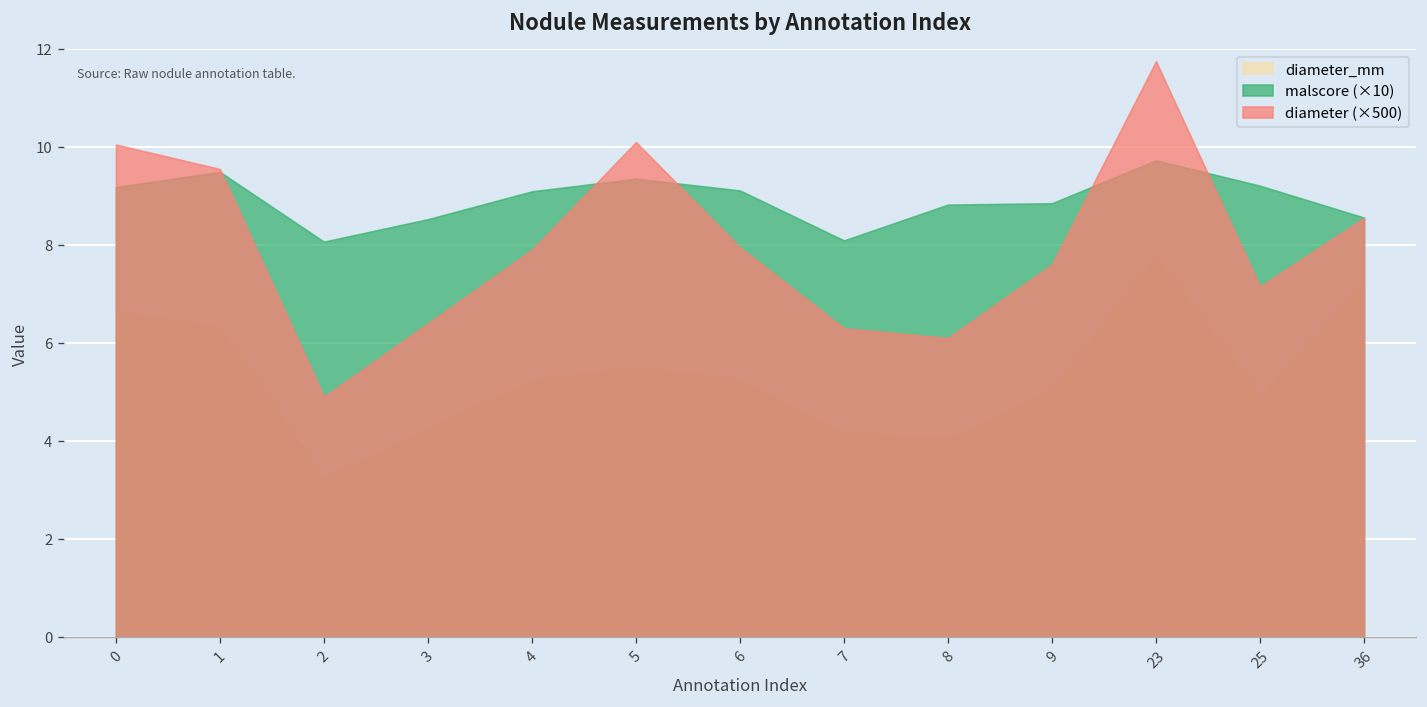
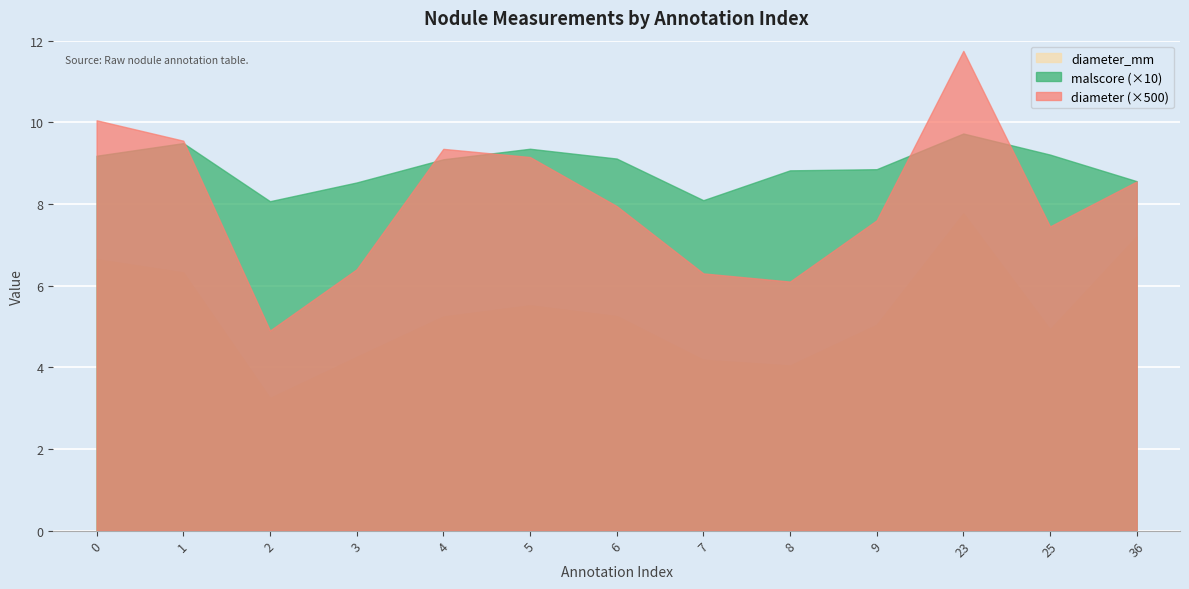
diameter (×500), 4: 7.9 -> 9.4
diameter (×500), 5: 10.1 -> 9.2
diameter (×500), 25: 7.2 -> 7.5
